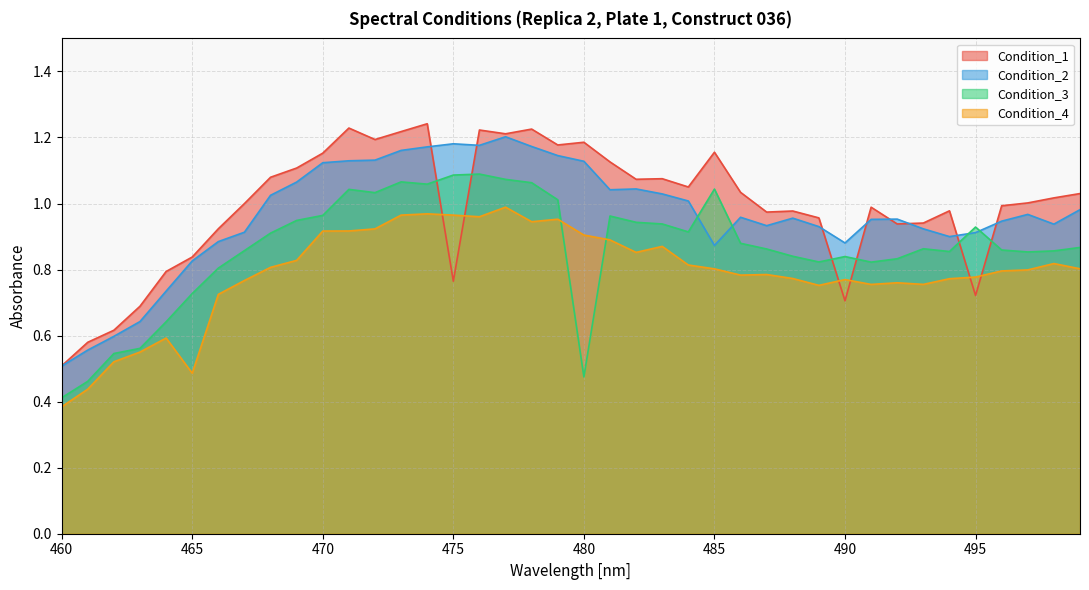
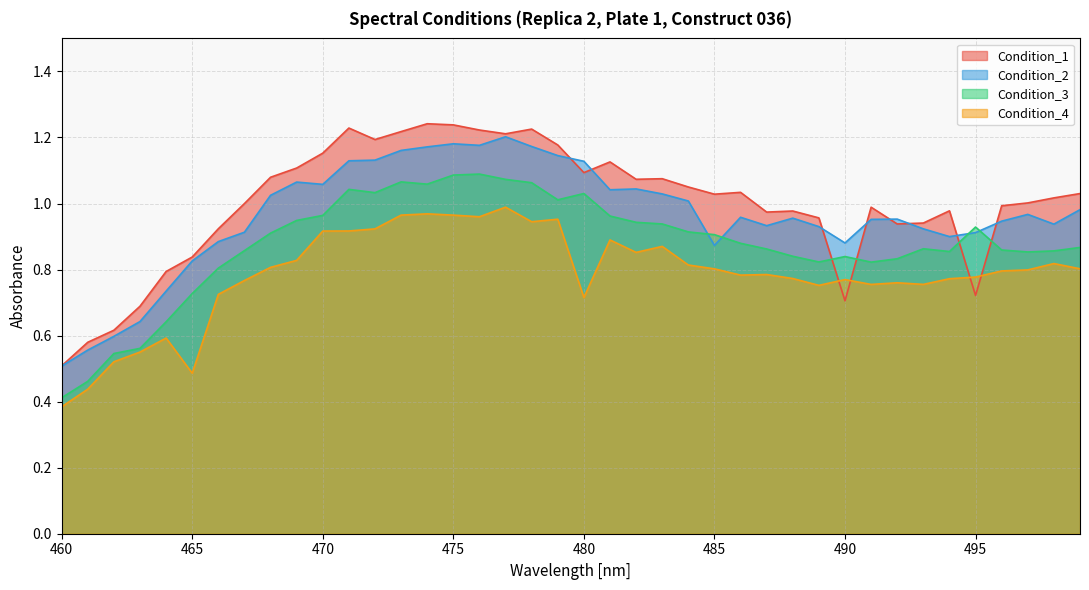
Condition_2, 470: 1.12 -> 1.06
Condition_1, 475: 0.76 -> 1.24
Condition_1, 480: 1.19 -> 1.09
Condition_3, 480: 0.47 -> 1.03
Condition_4, 480: 0.90 -> 0.72
Condition_1, 485: 1.16 -> 1.03
Condition_3, 485: 1.04 -> 0.91
